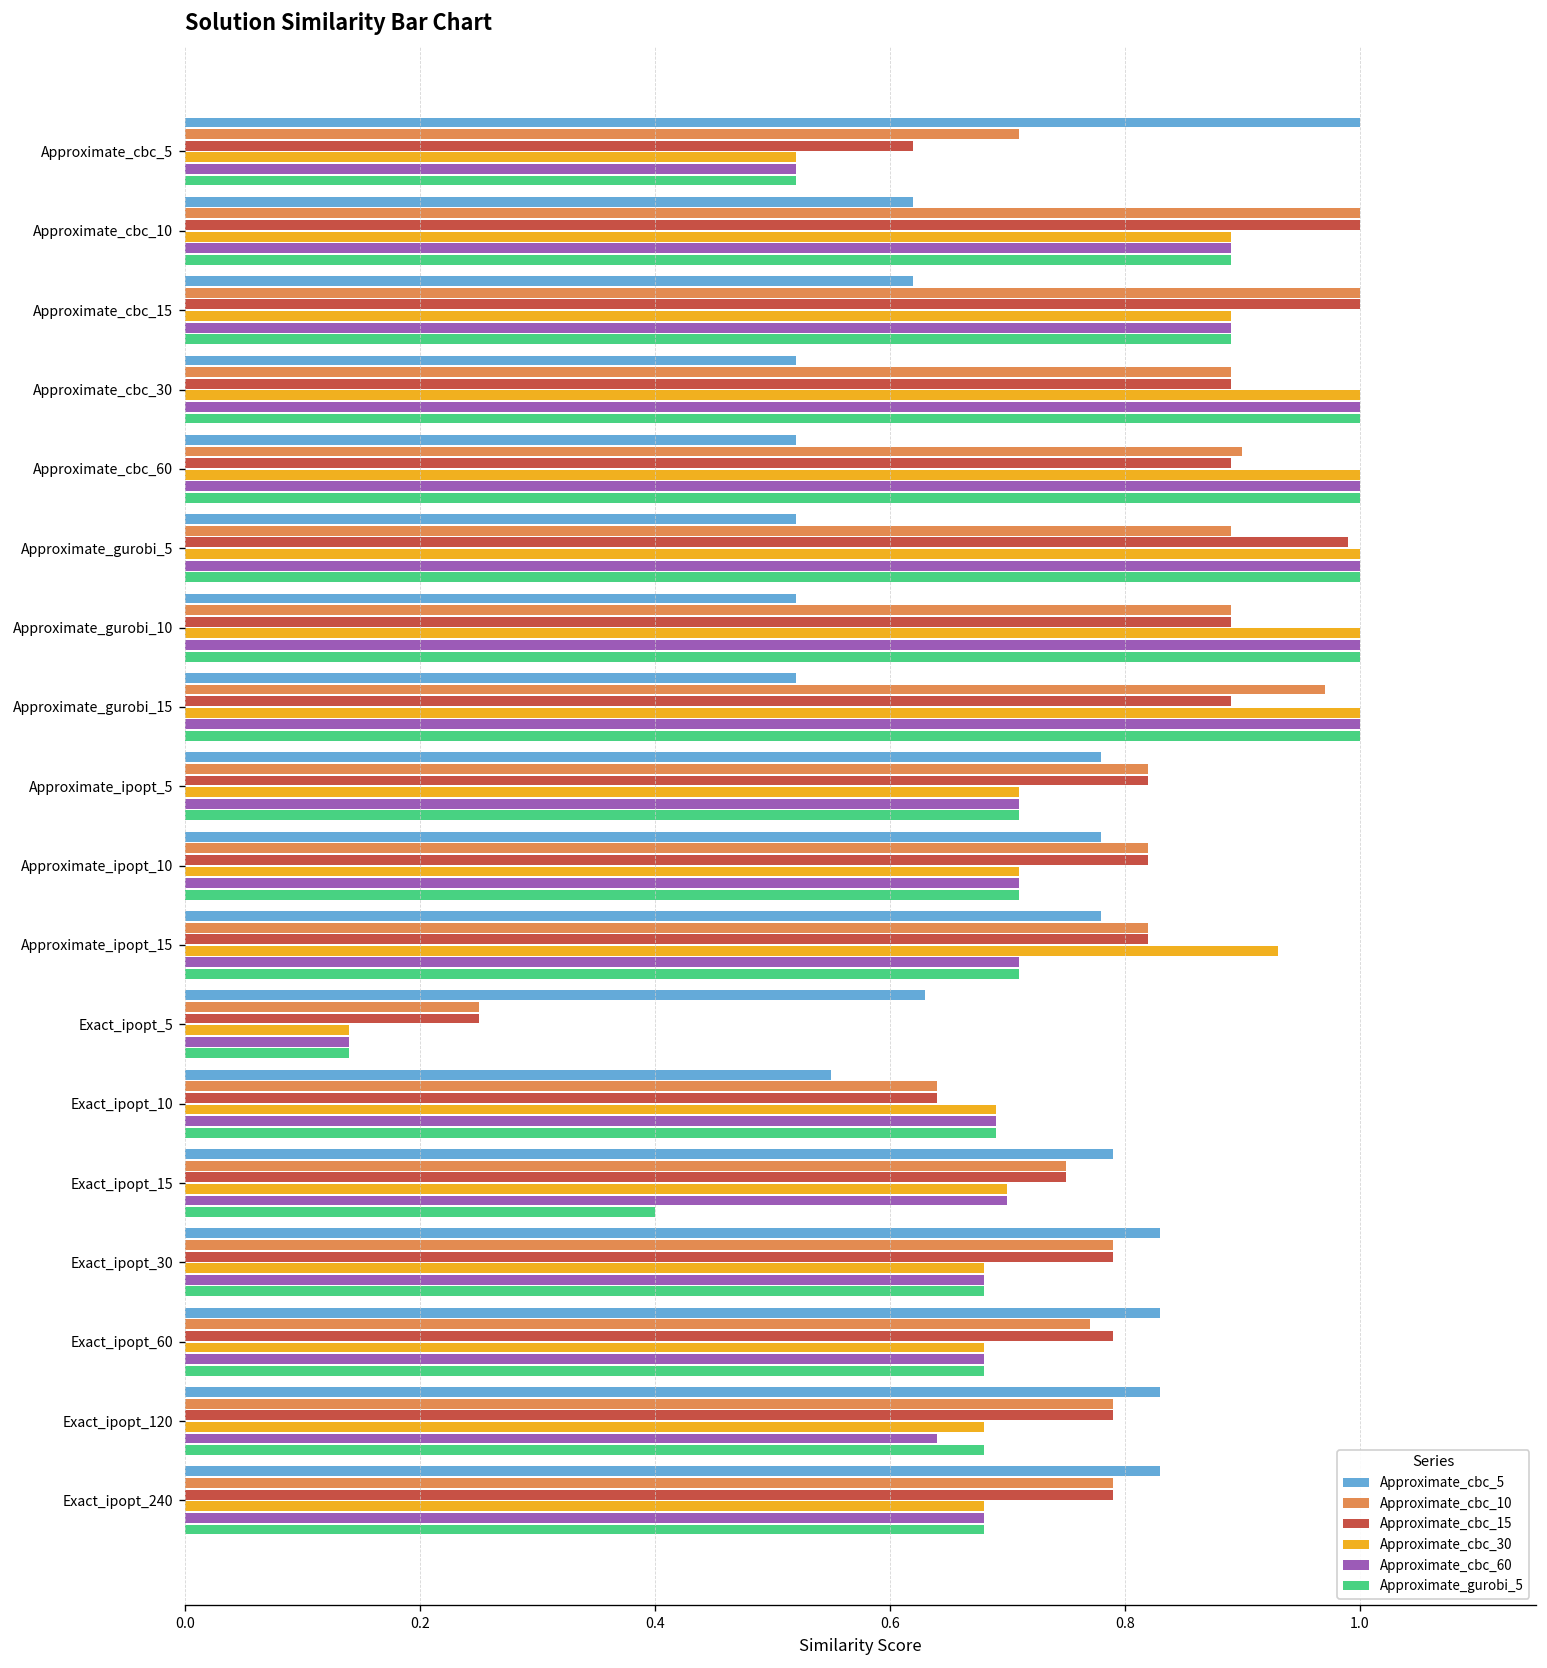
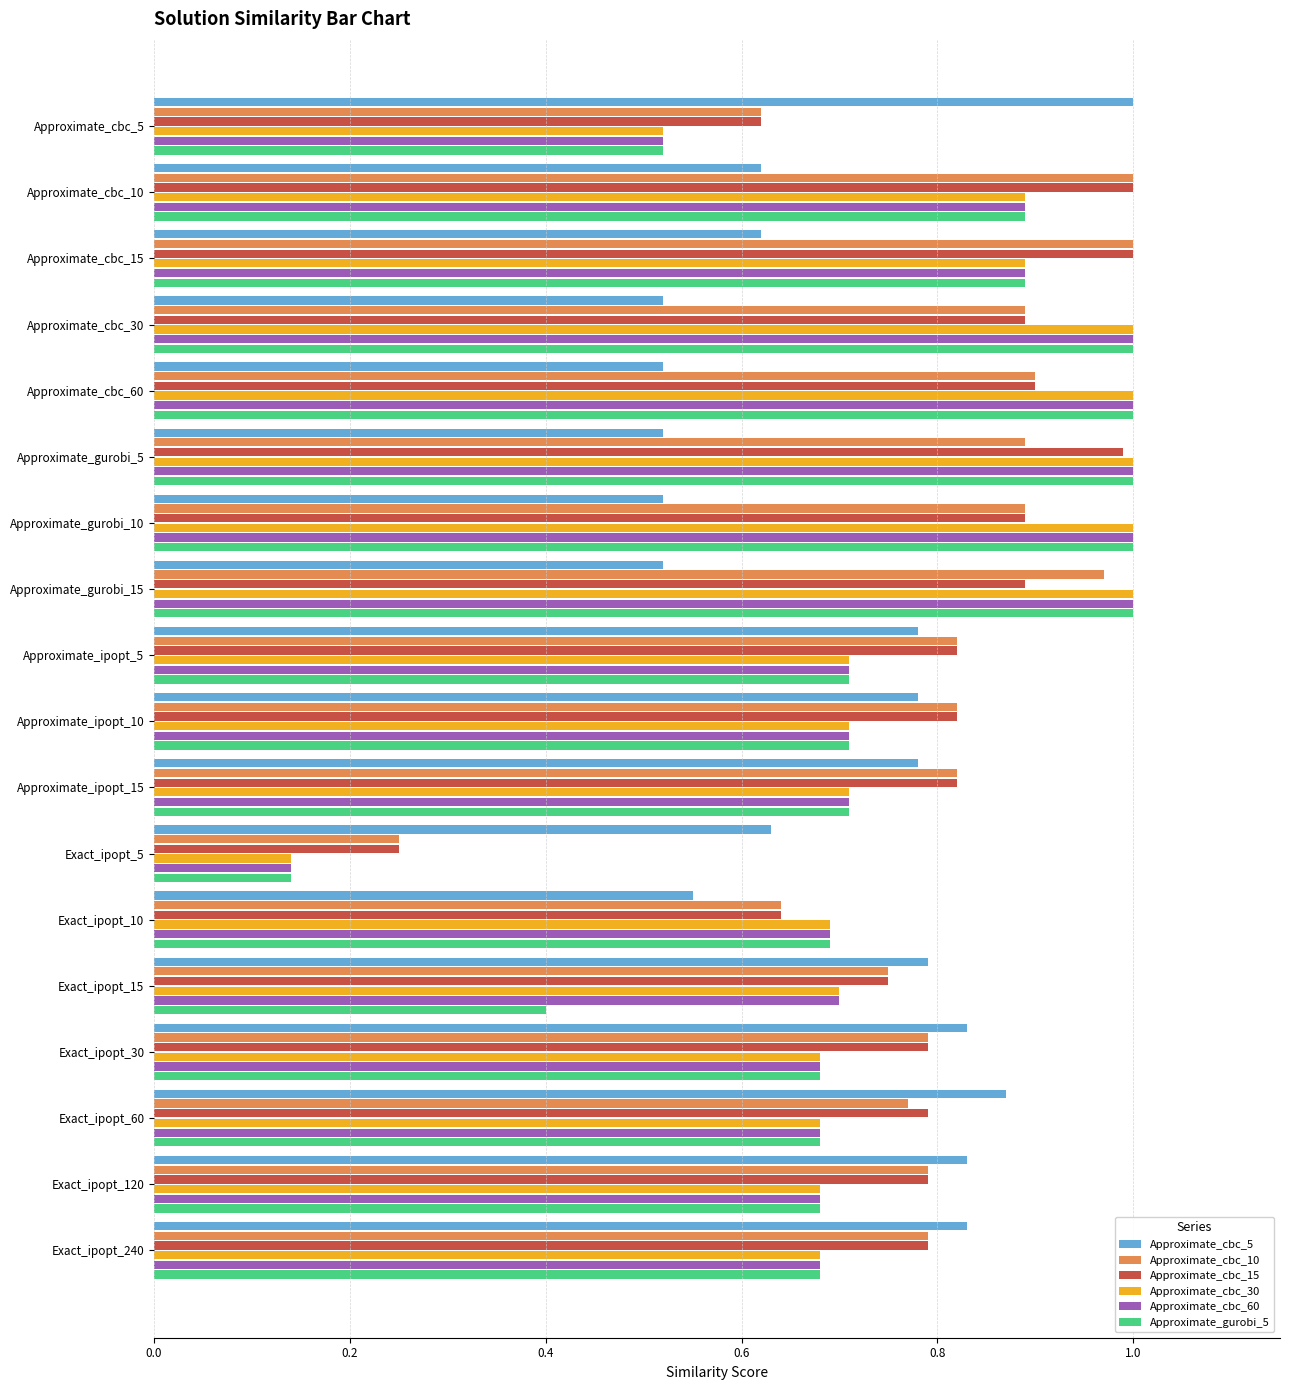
Approximate_cbc_10, Approximate_cbc_5: 0.71 -> 0.62
Approximate_cbc_15, Approximate_cbc_60: 0.89 -> 0.90
Approximate_cbc_30, Approximate_ipopt_15: 0.93 -> 0.71
Approximate_cbc_5, Exact_ipopt_60: 0.83 -> 0.87
Approximate_cbc_60, Exact_ipopt_120: 0.64 -> 0.68
